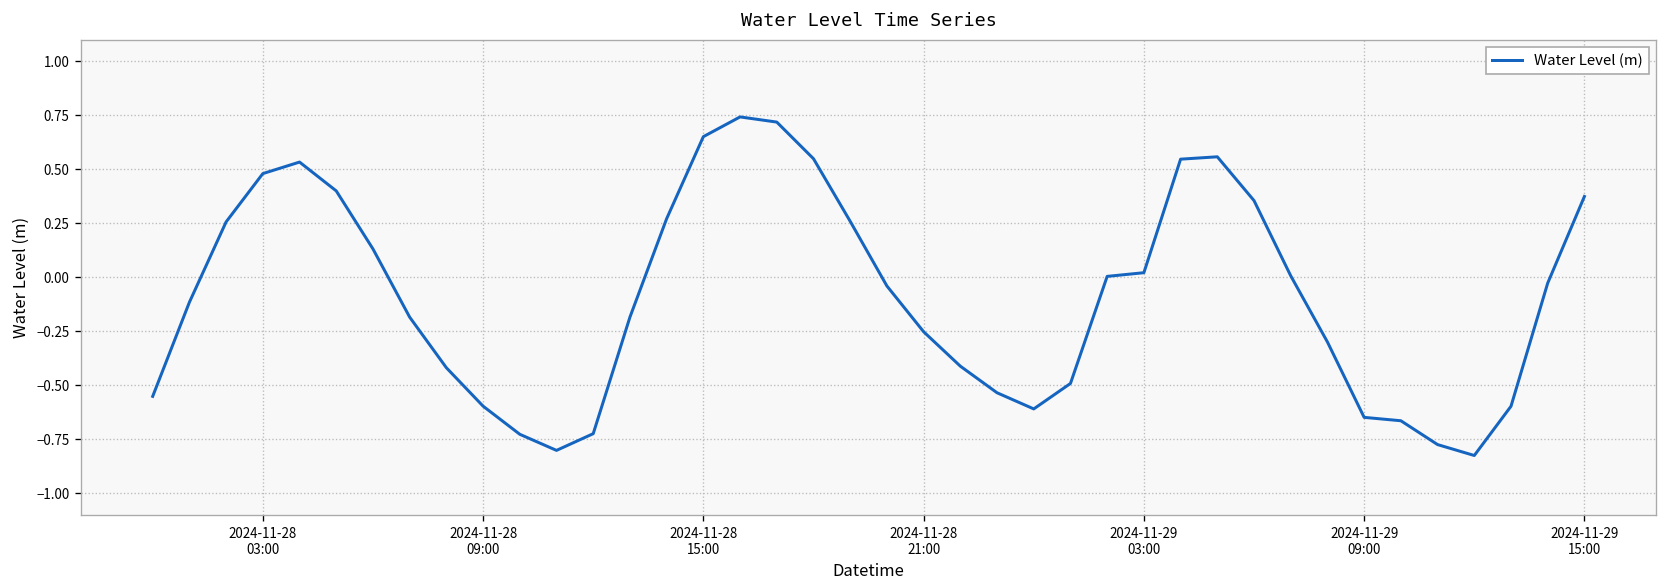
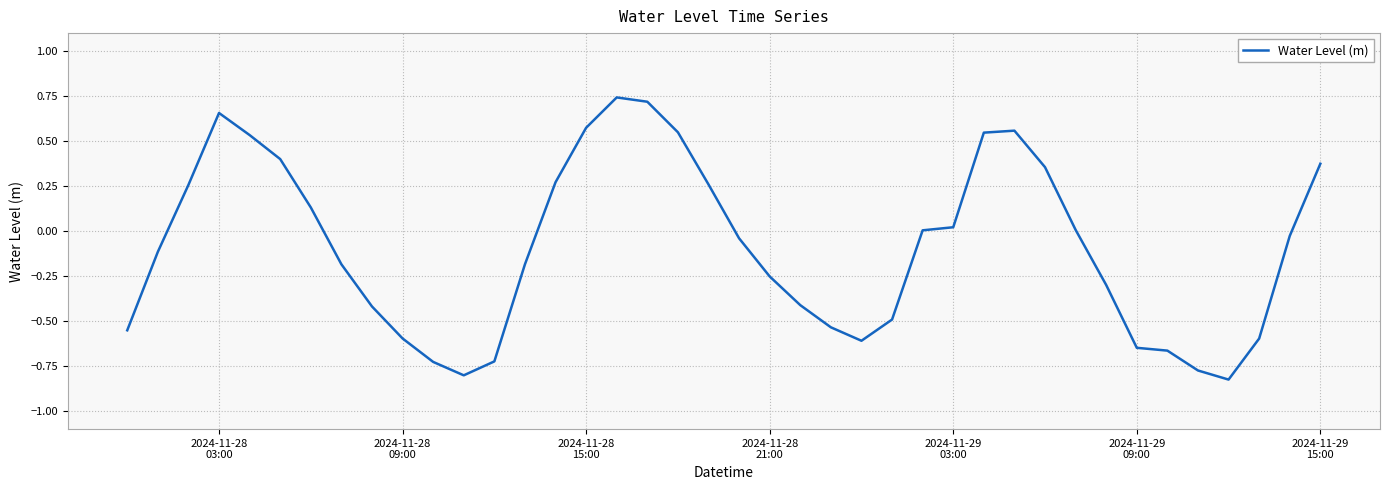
2024-11-28 03:00: 0.48 -> 0.66
2024-11-28 15:00: 0.65 -> 0.57
